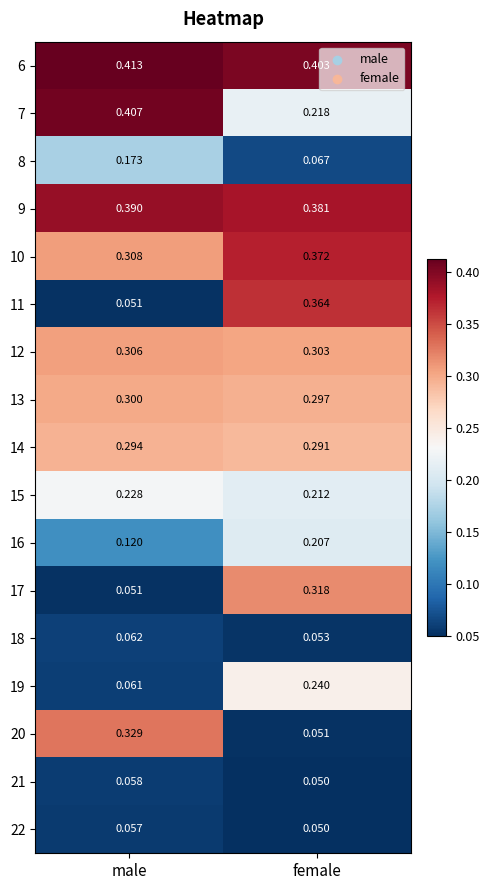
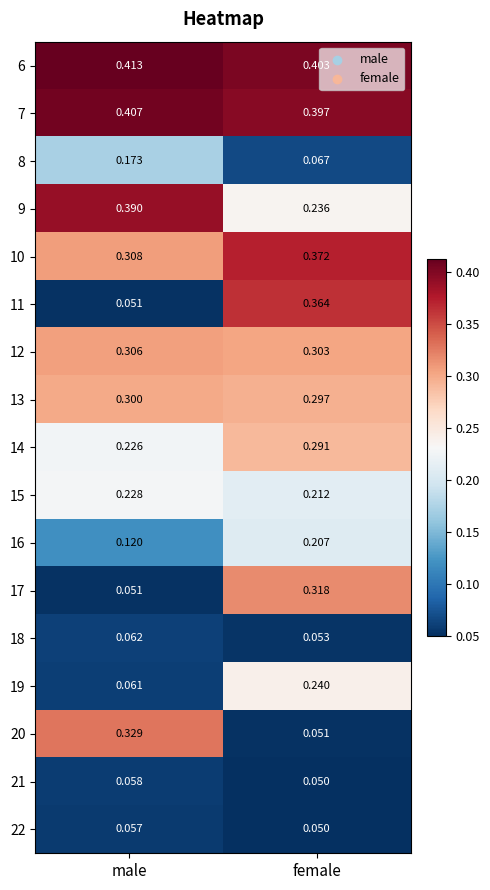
7, female: 0.218 -> 0.397
9, female: 0.381 -> 0.236
14, male: 0.294 -> 0.226
